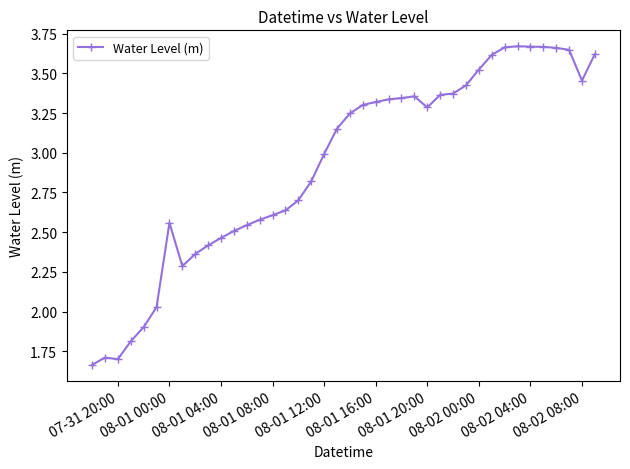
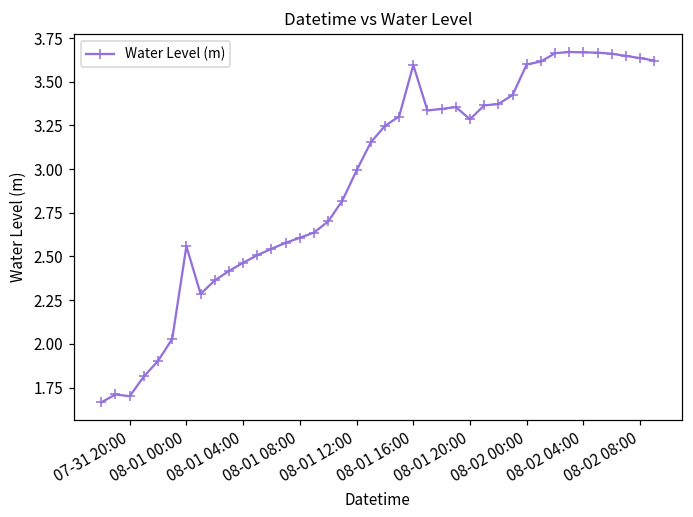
08-01 16:00: 3.32 -> 3.59
08-02 00:00: 3.52 -> 3.60
08-02 08:00: 3.45 -> 3.64
